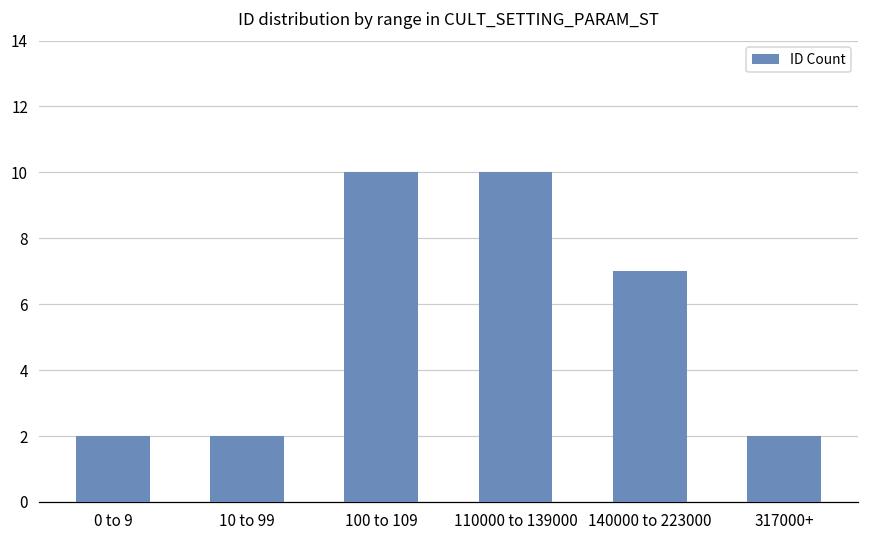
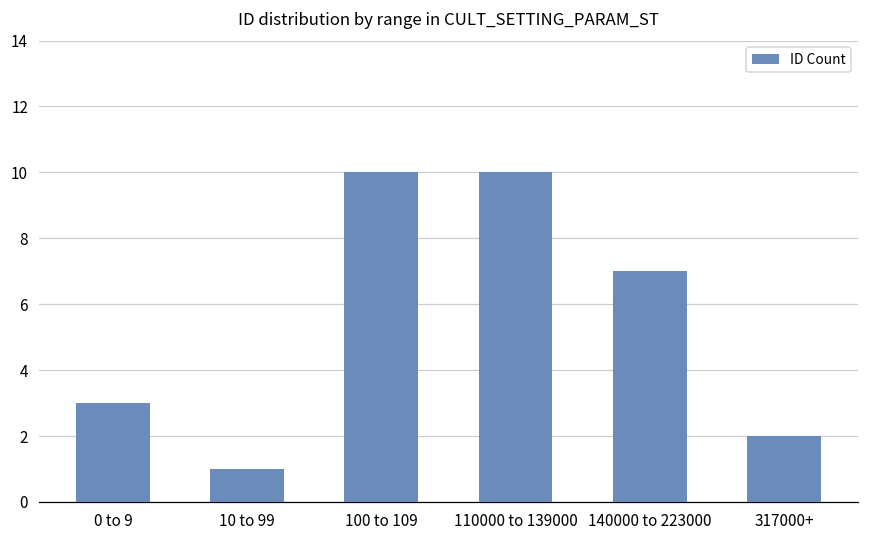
0 to 9: 2 -> 3
10 to 99: 2 -> 1
